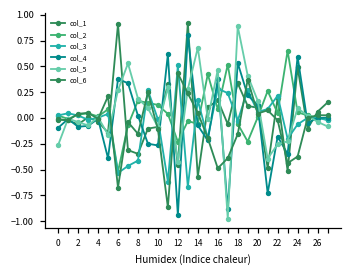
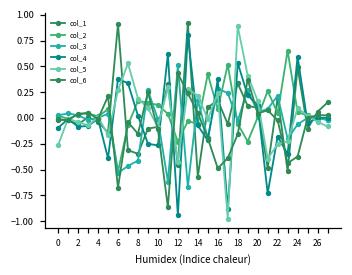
col_5, 14: 0.7 -> 0.2
col_5, 16: 0.5 -> 0.2
